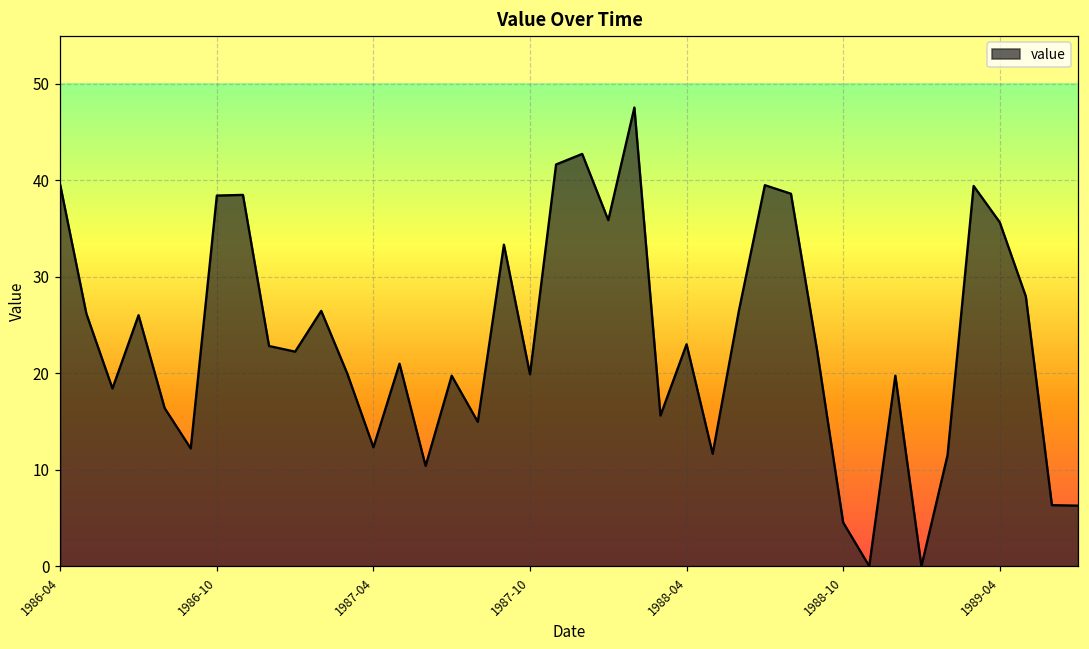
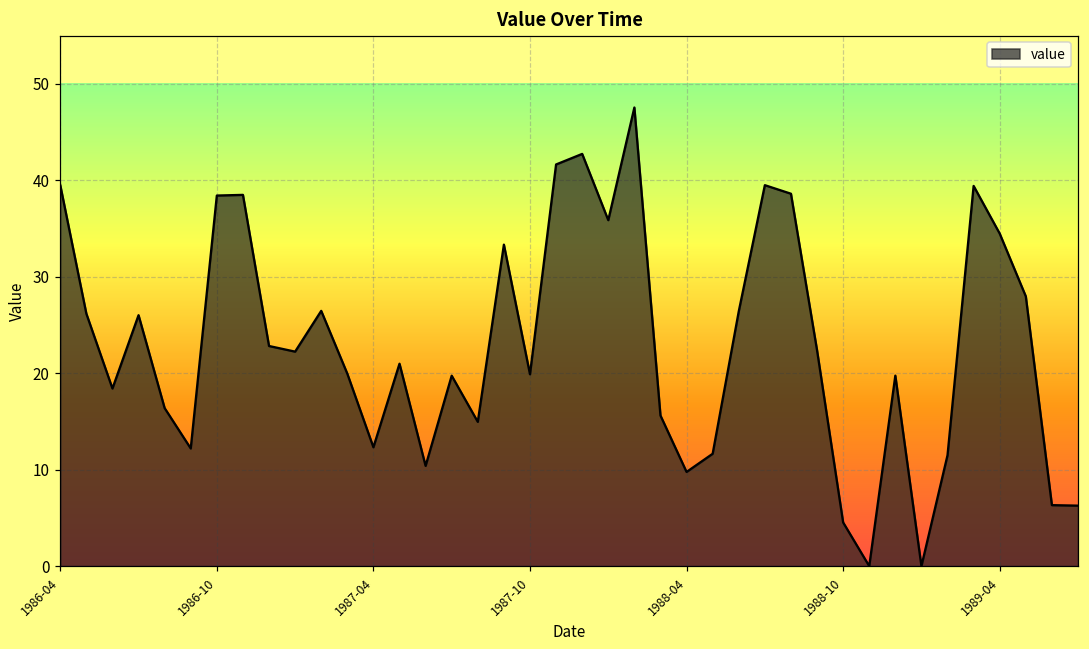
1988-04: 23 -> 10
1989-04: 36 -> 34
